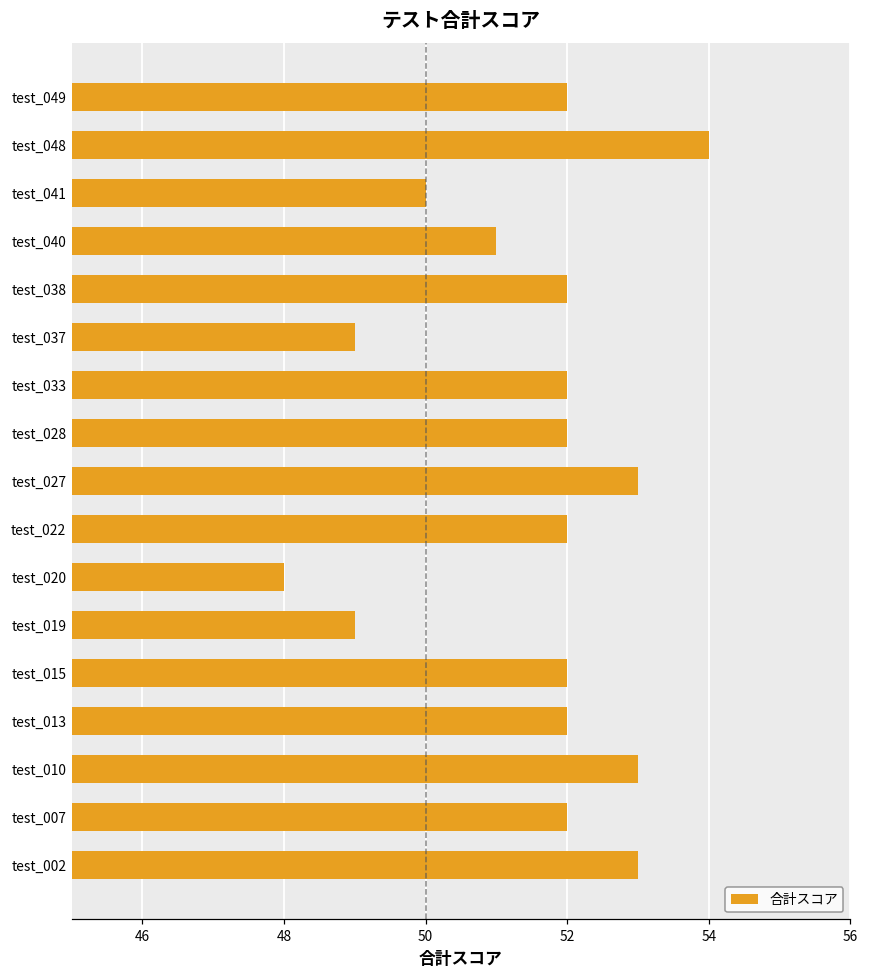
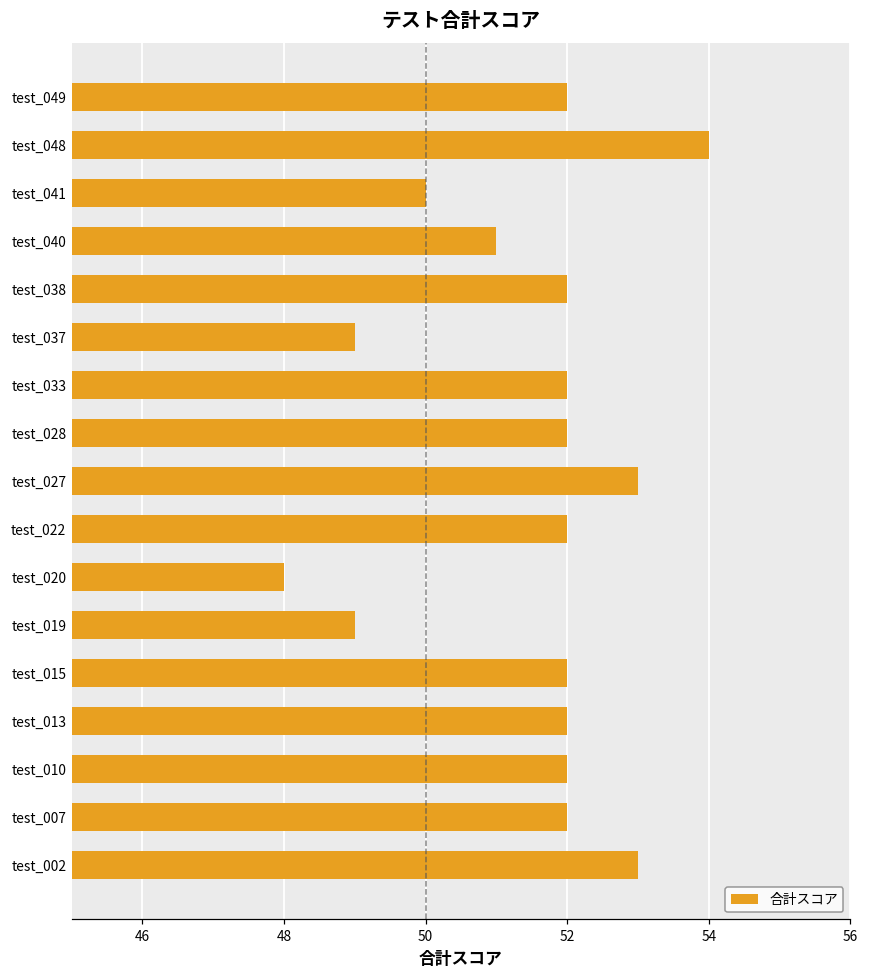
test_010: 53 -> 52
